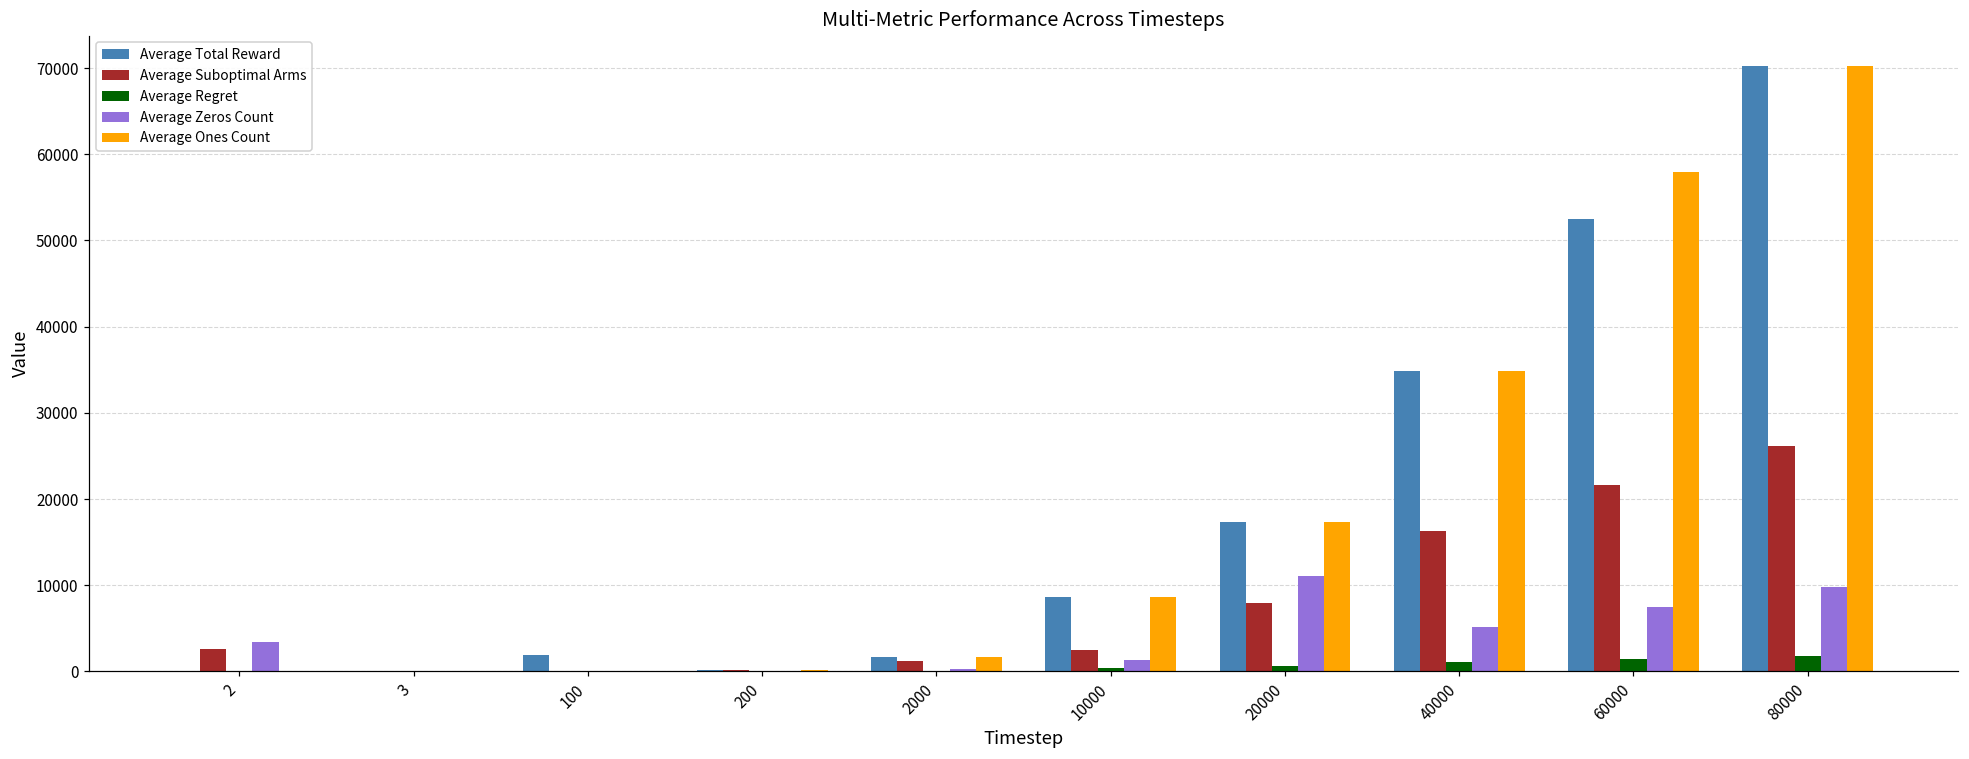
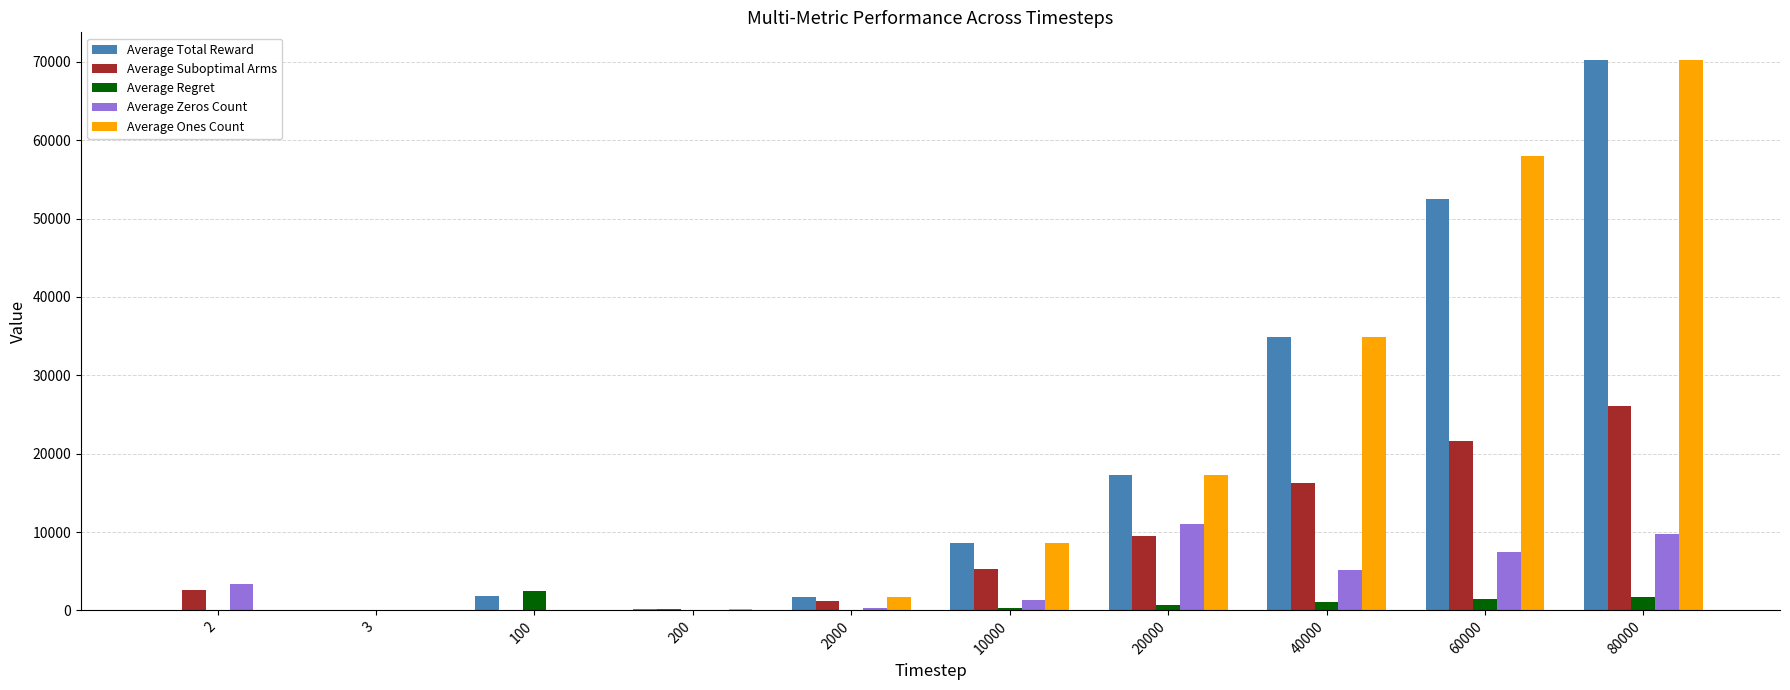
Average Regret, 100: 0 -> 2000
Average Suboptimal Arms, 10000: 3000 -> 5000
Average Suboptimal Arms, 20000: 8000 -> 9000
